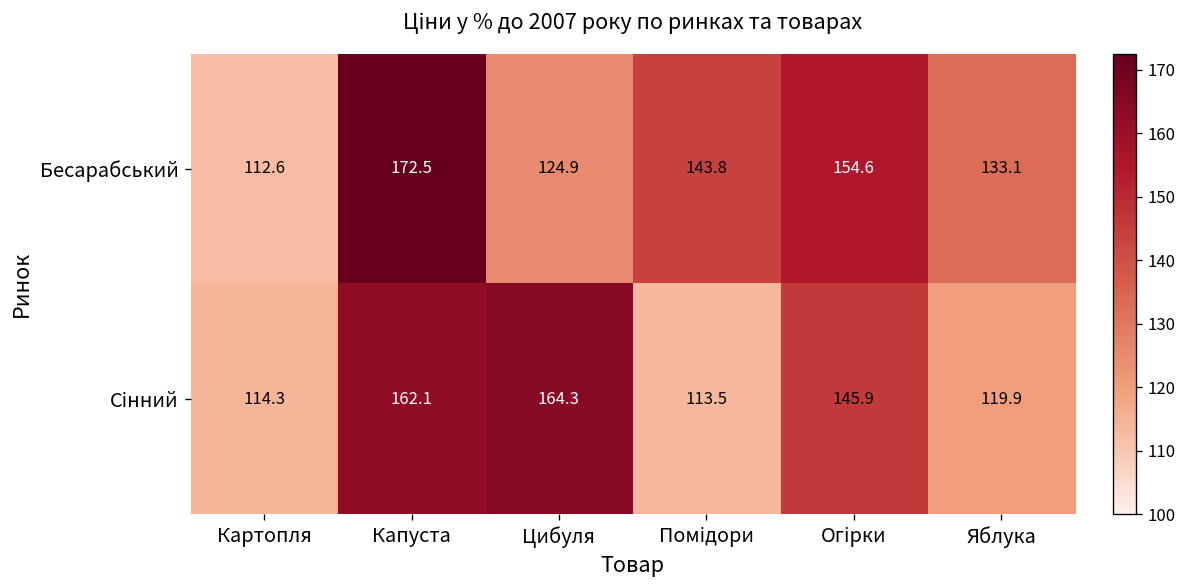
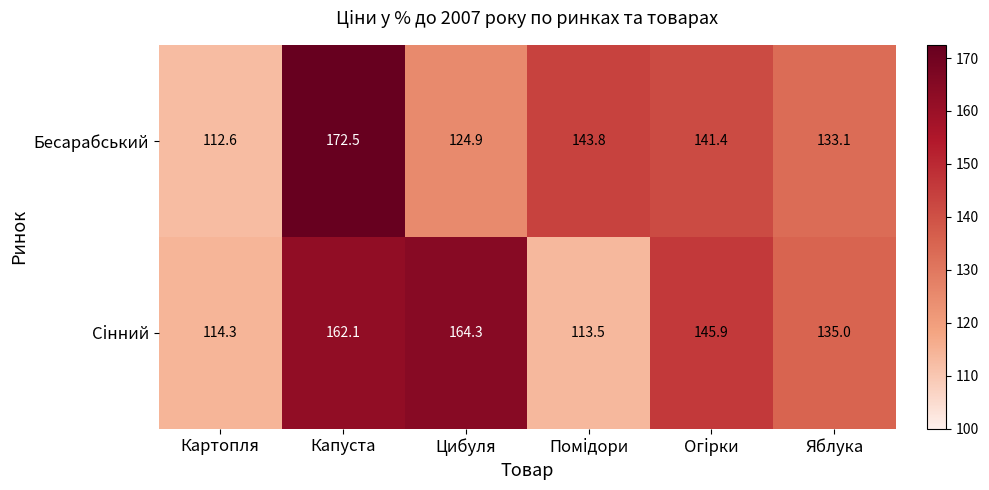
Бесарабський, Огірки: 154.6 -> 141.4
Сінний, Яблука: 119.9 -> 135.0
